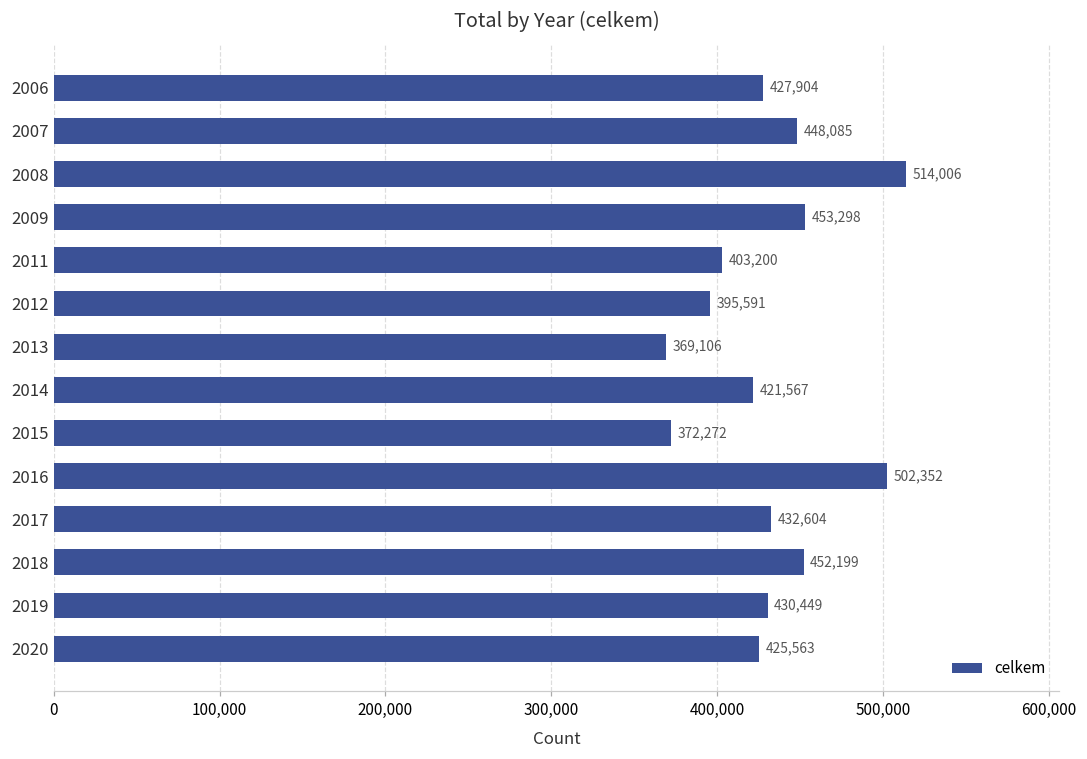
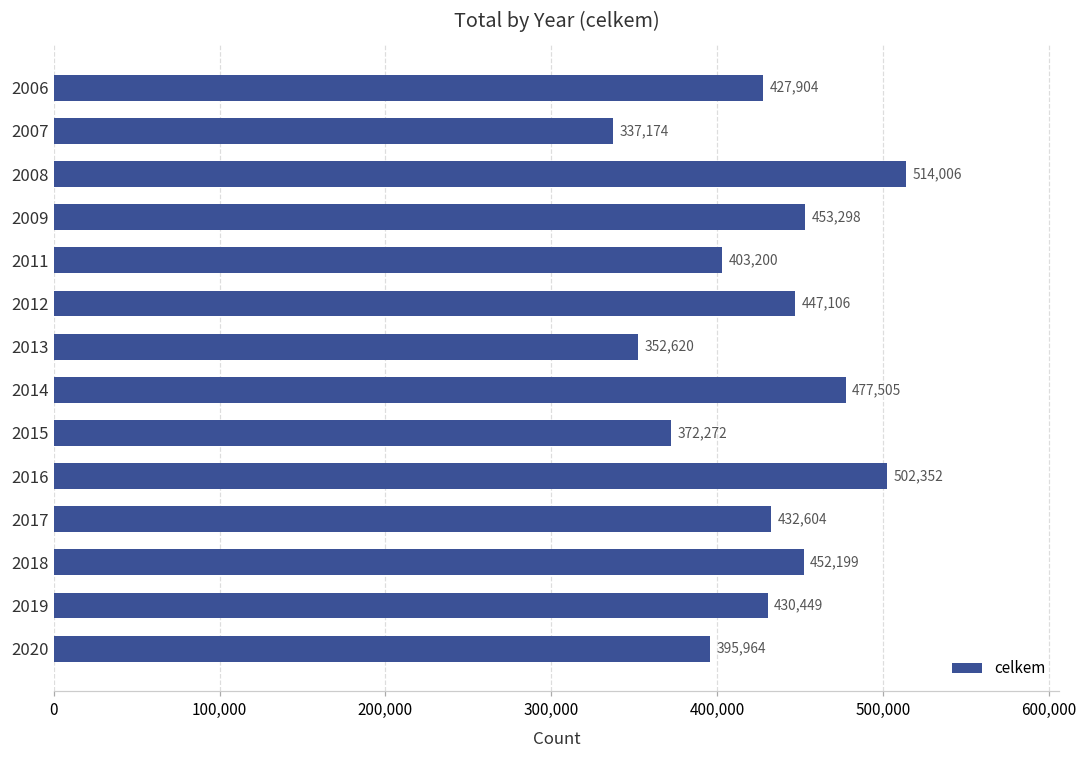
2007: 448,085 -> 337,174
2012: 395,591 -> 447,106
2013: 369,106 -> 352,620
2014: 421,567 -> 477,505
2020: 425,563 -> 395,964
